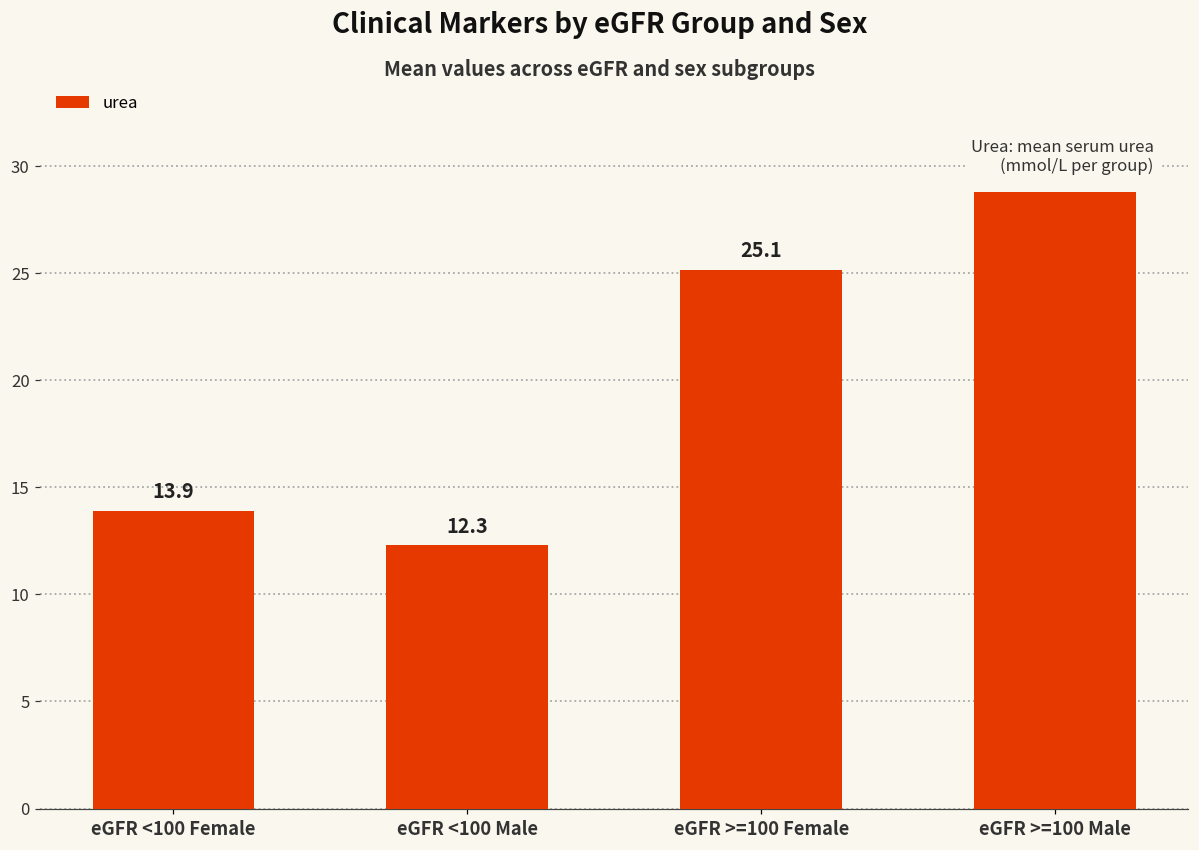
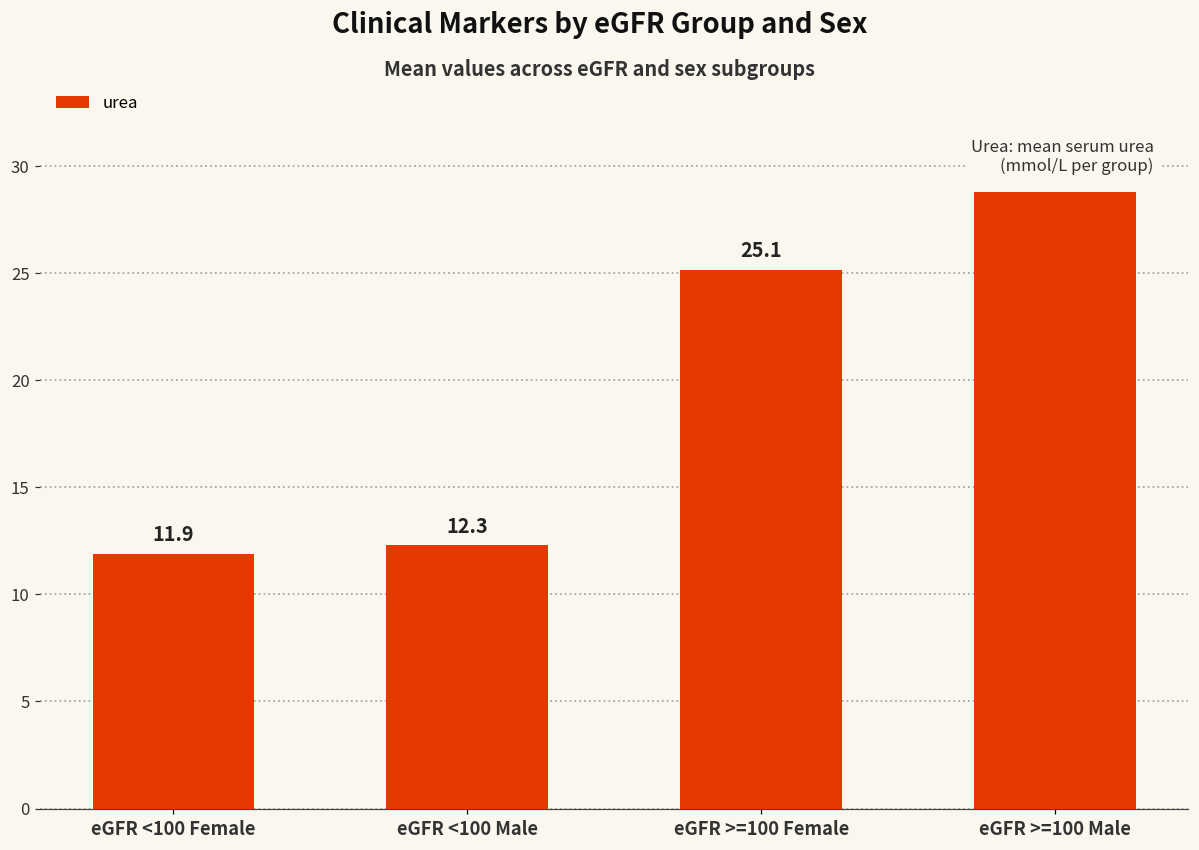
eGFR <100 Female: 13.9 -> 11.9
